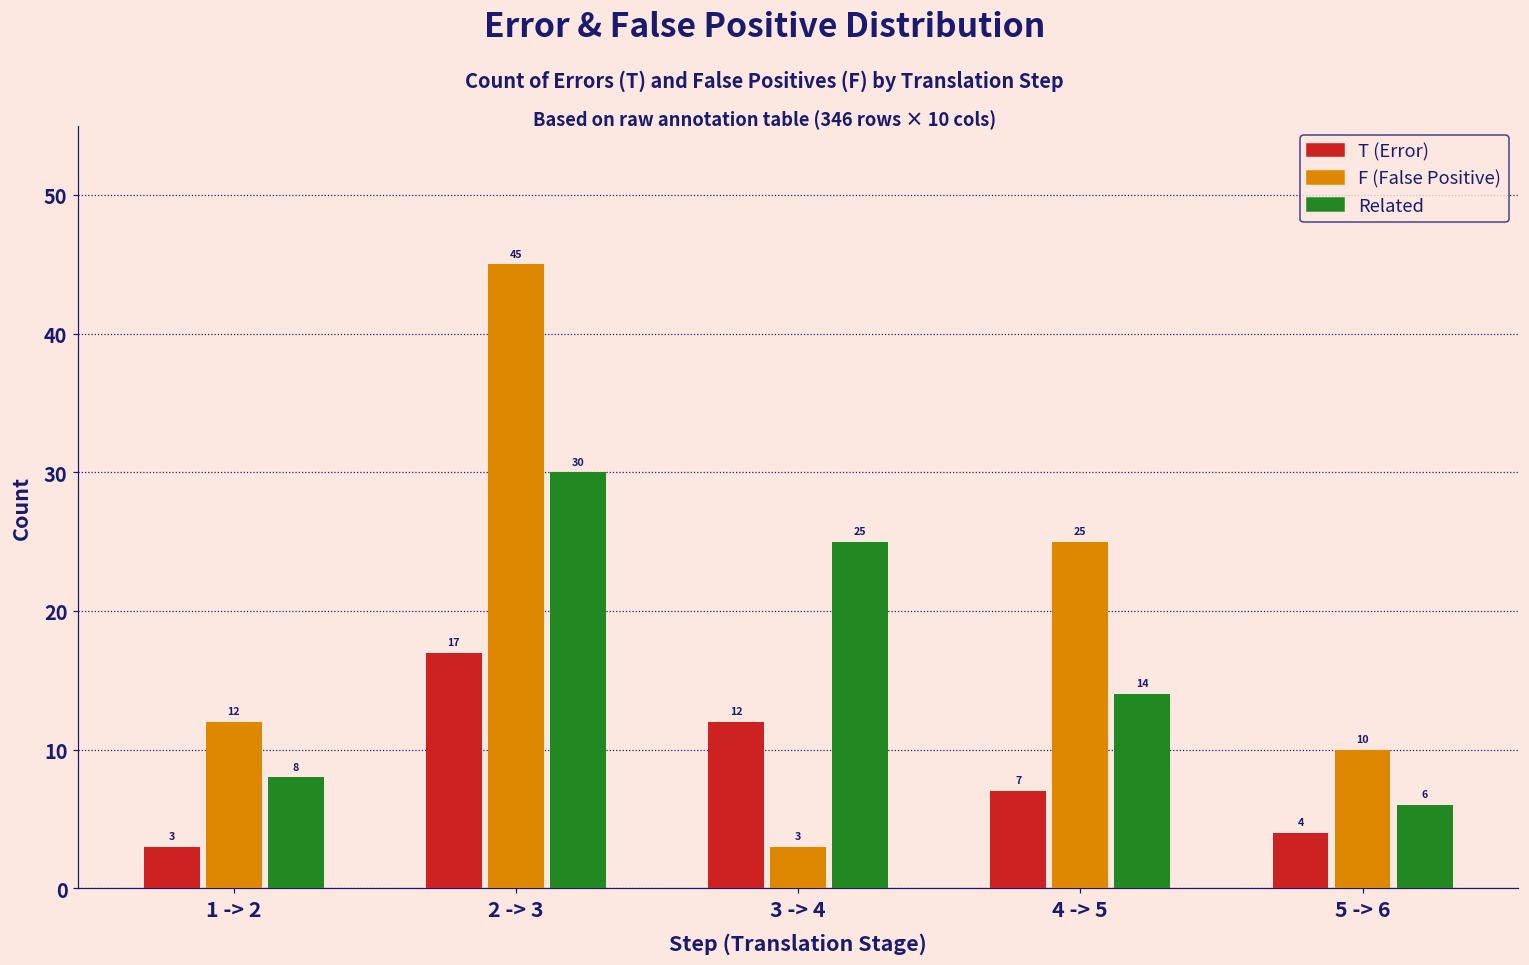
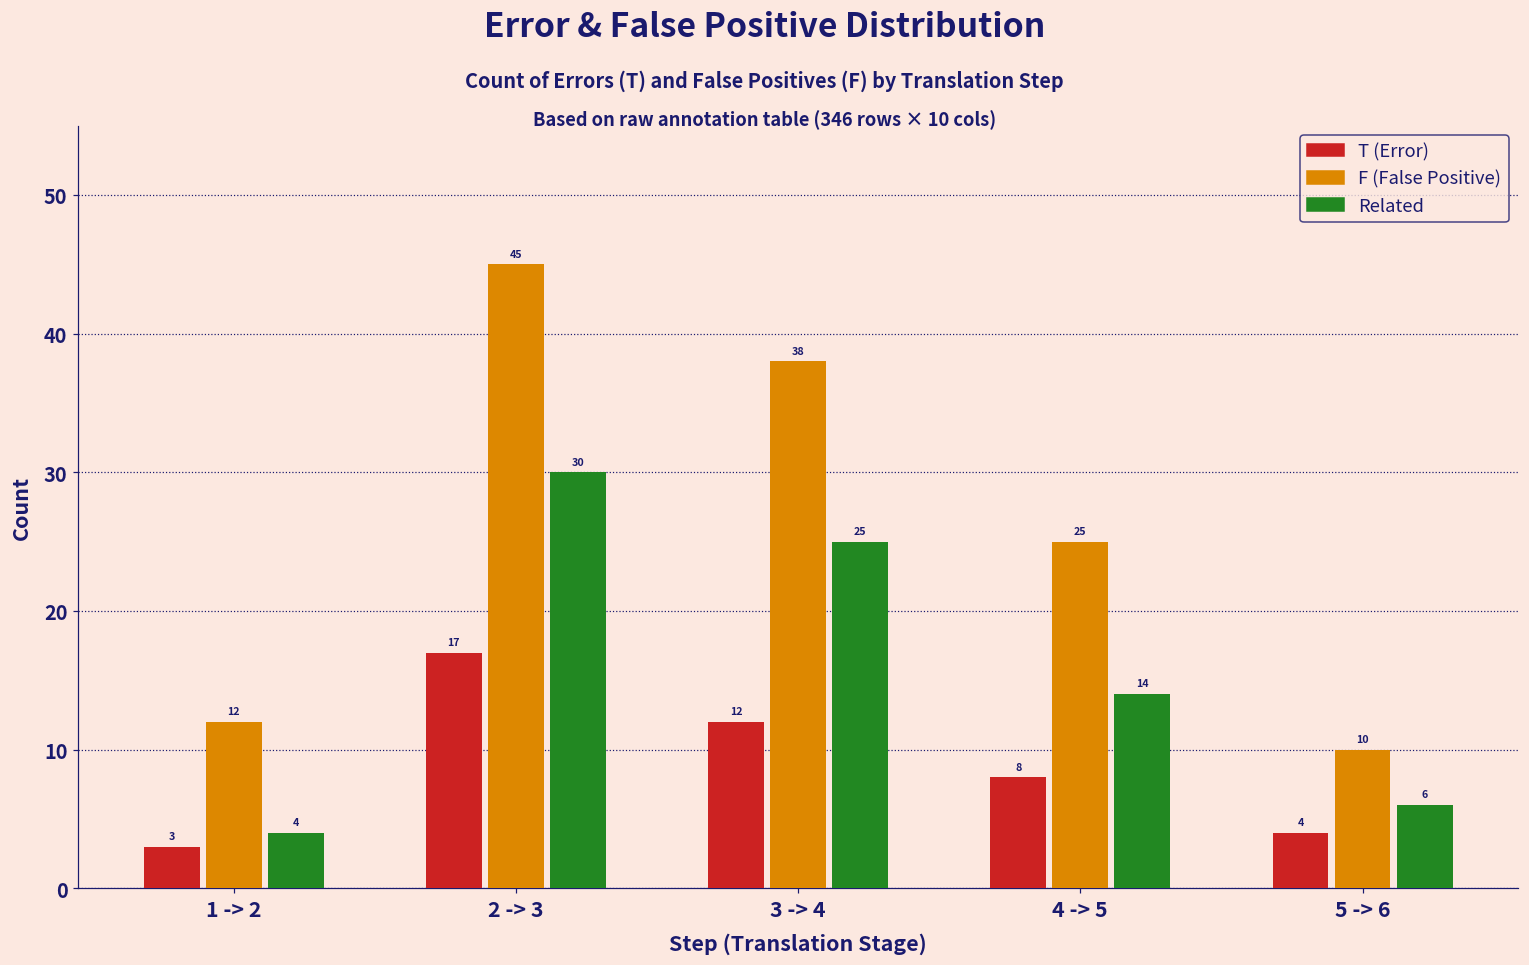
Related, 1 -> 2: 8 -> 4
F (False Positive), 3 -> 4: 3 -> 38
T (Error), 4 -> 5: 7 -> 8
